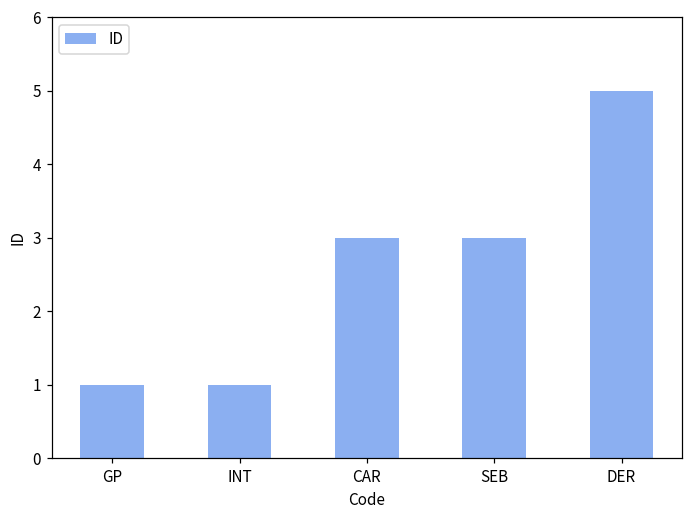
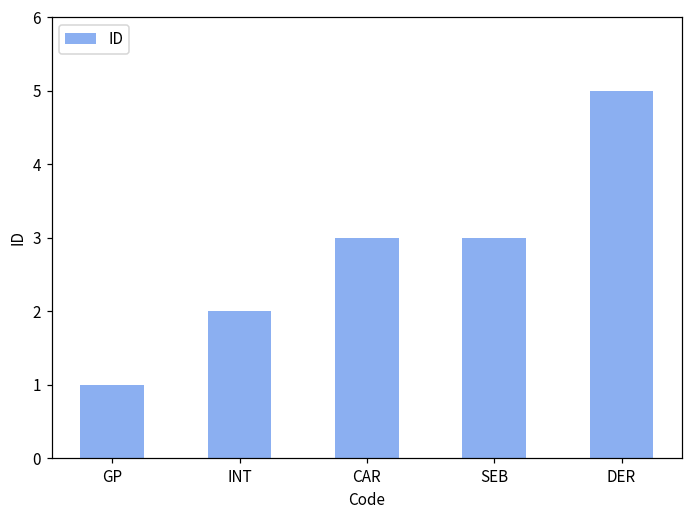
INT: 1 -> 2
